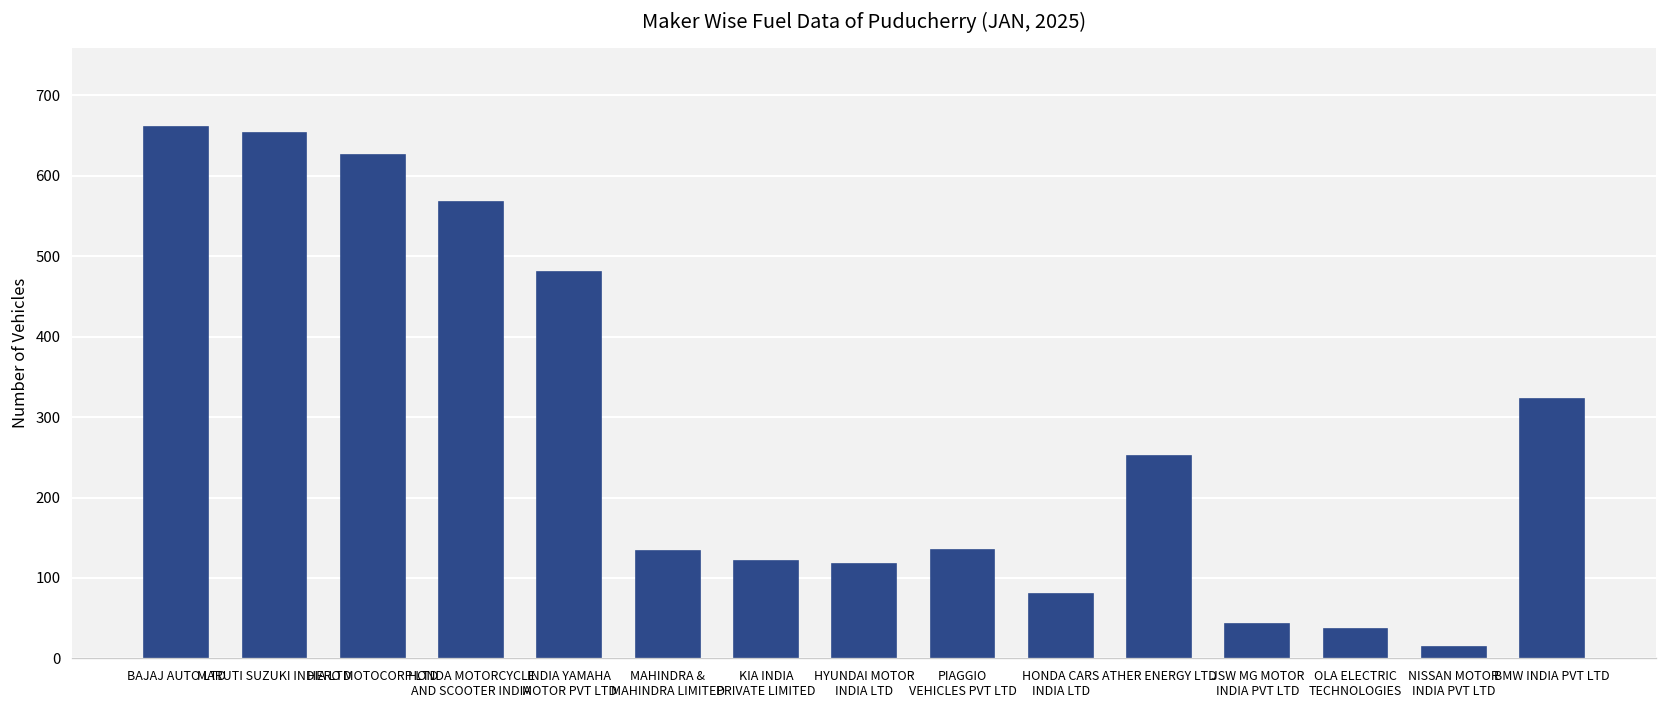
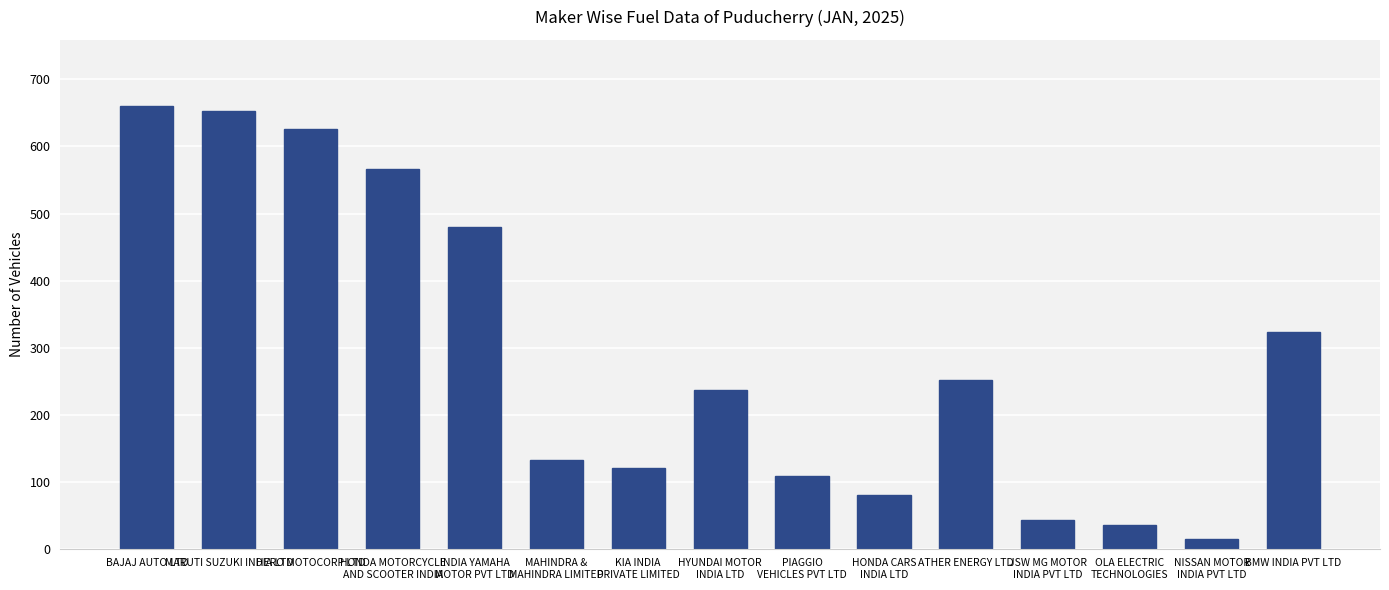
HYUNDAI MOTOR INDIA LTD: 120 -> 240
PIAGGIO VEHICLES PVT LTD: 140 -> 110
